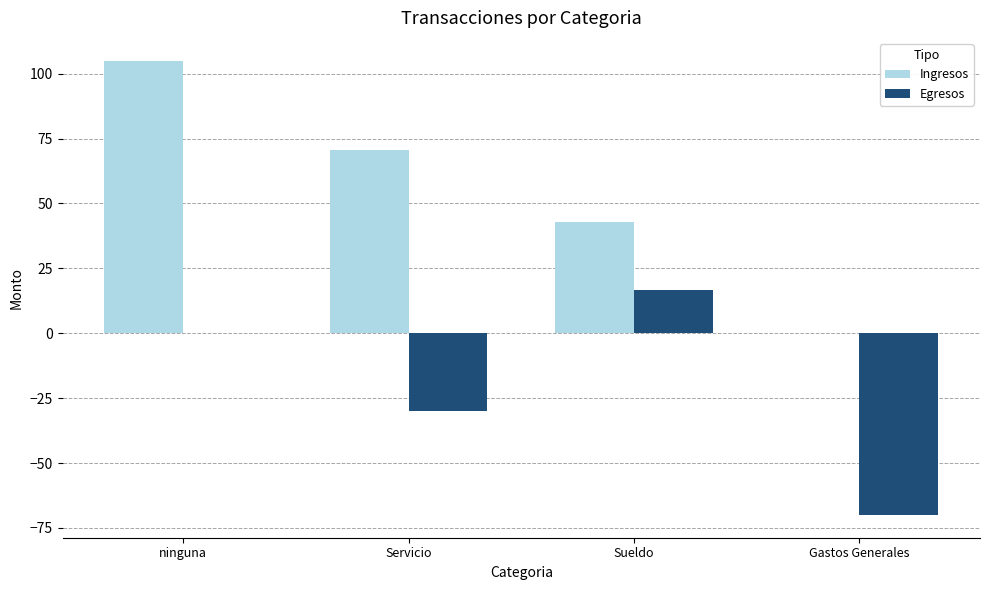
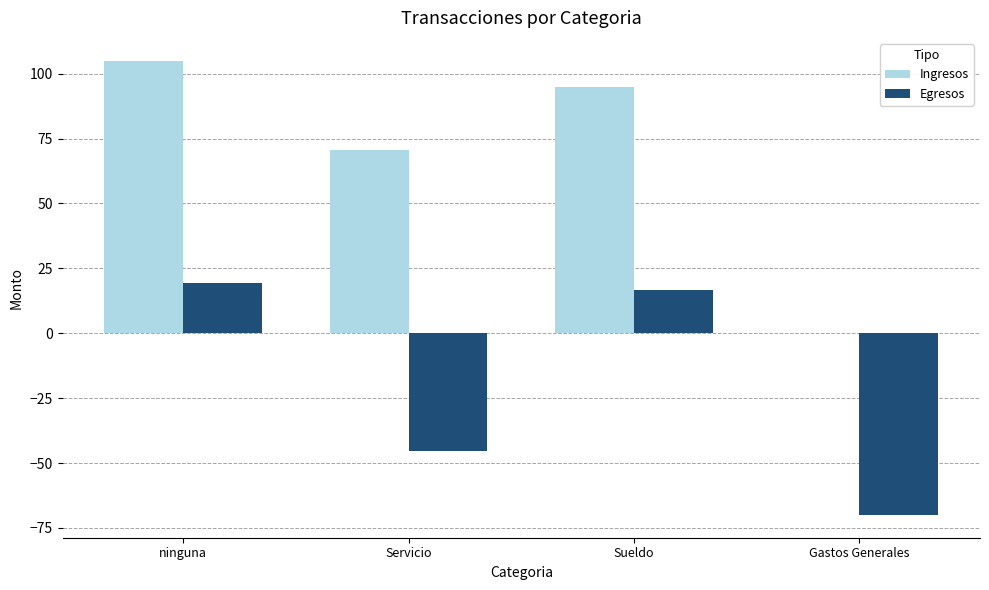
Egresos, ninguna: 0 -> 19
Egresos, Servicio: -30 -> -45
Ingresos, Sueldo: 43 -> 95
